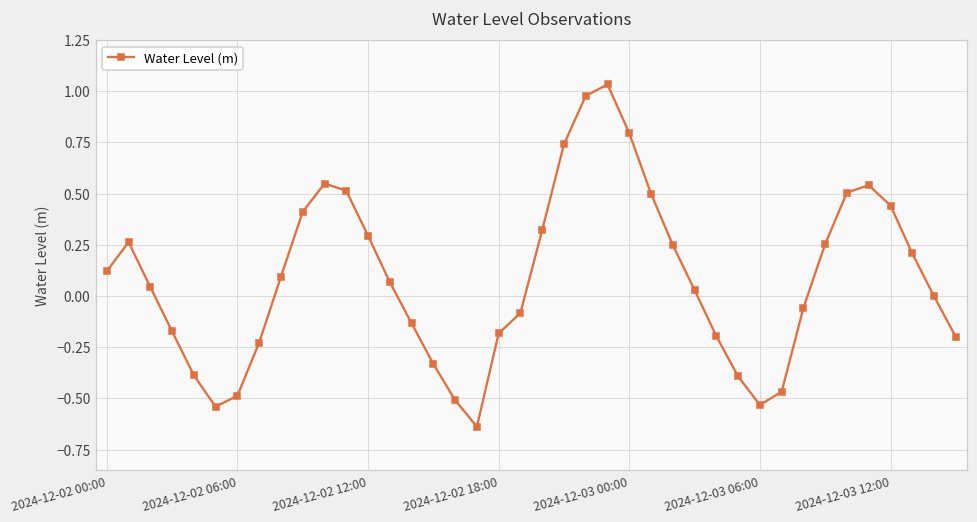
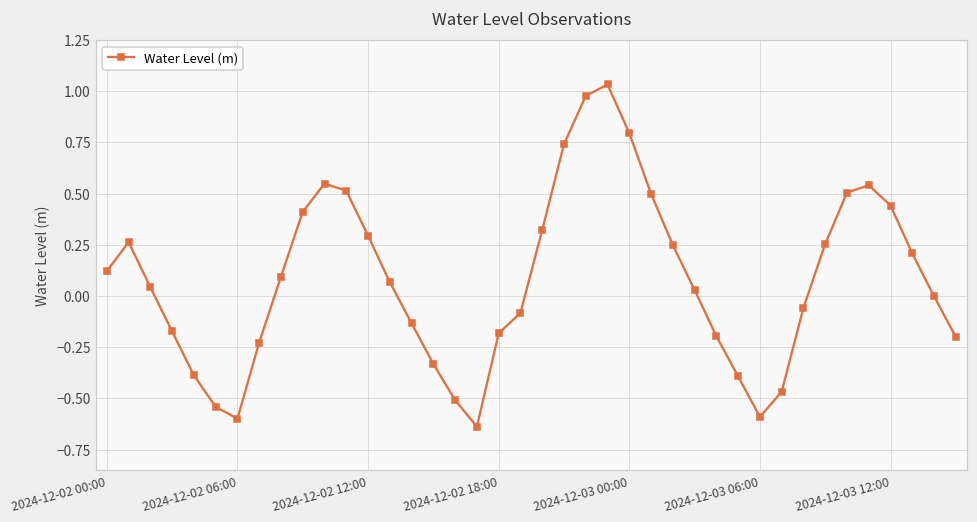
2024-12-02 06:00: -0.49 -> -0.60
2024-12-03 06:00: -0.53 -> -0.59
